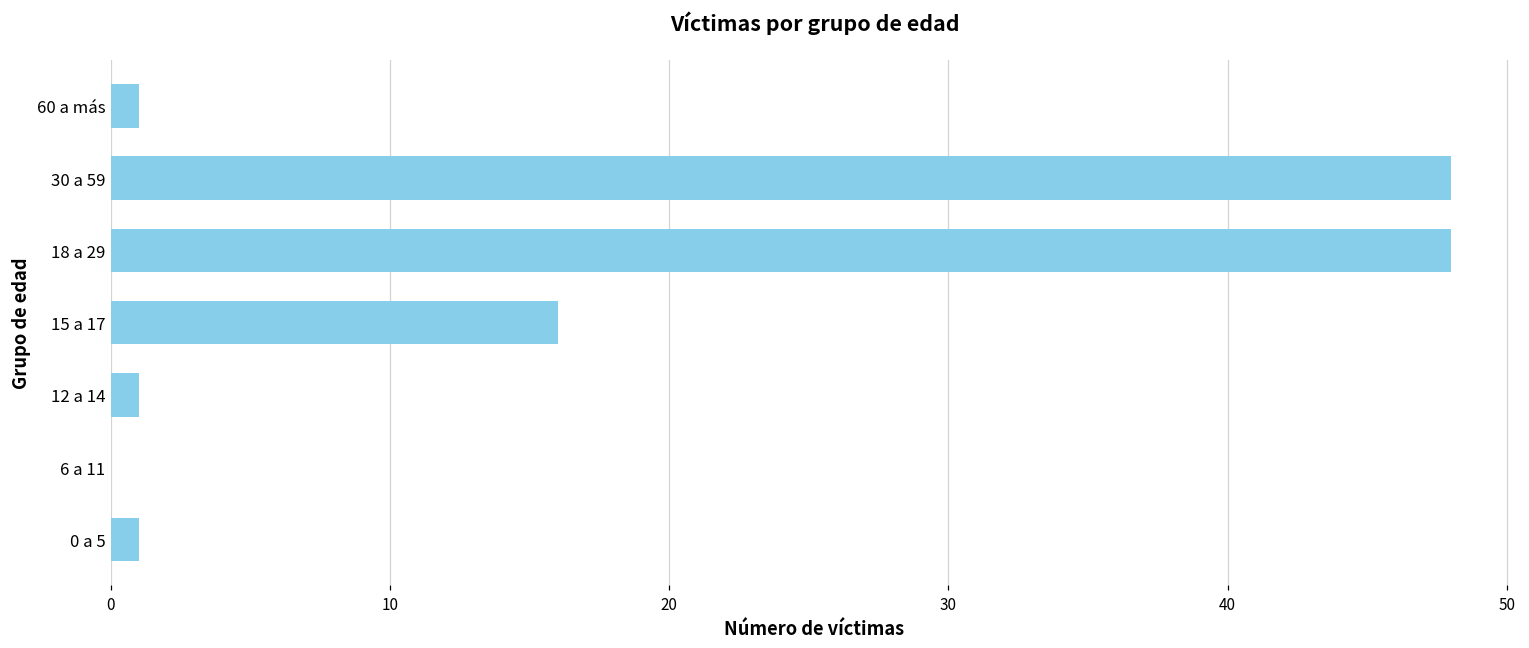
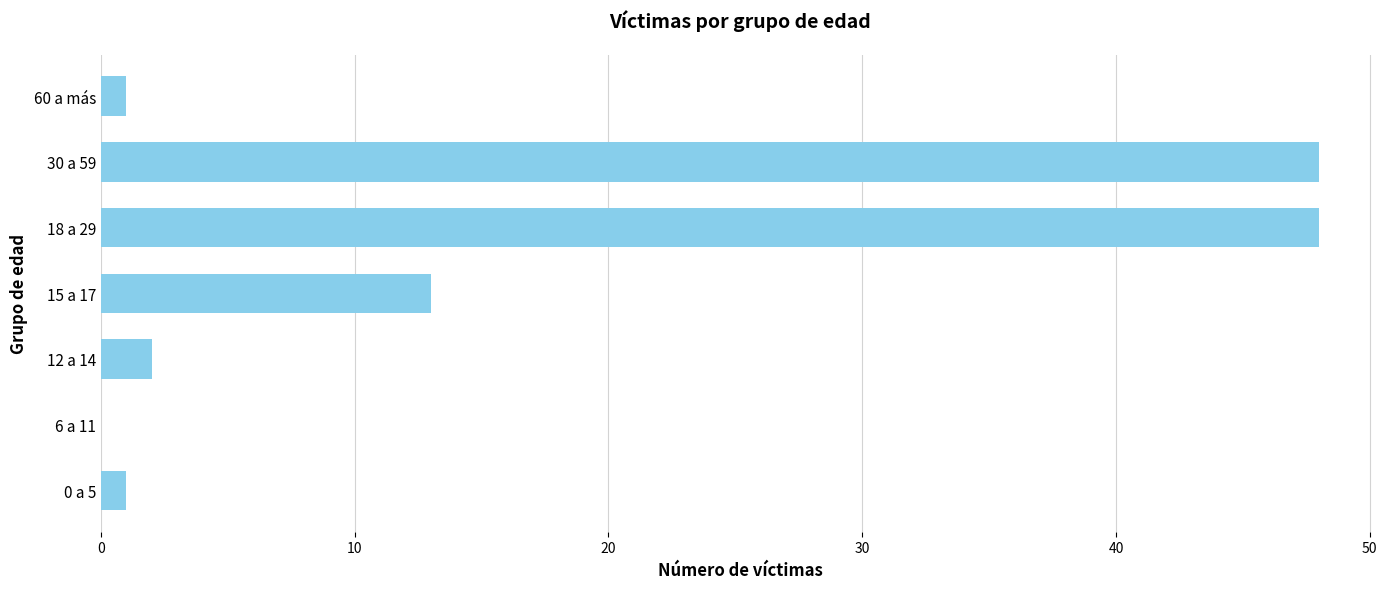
15 a 17: 16 -> 13
12 a 14: 1 -> 2
